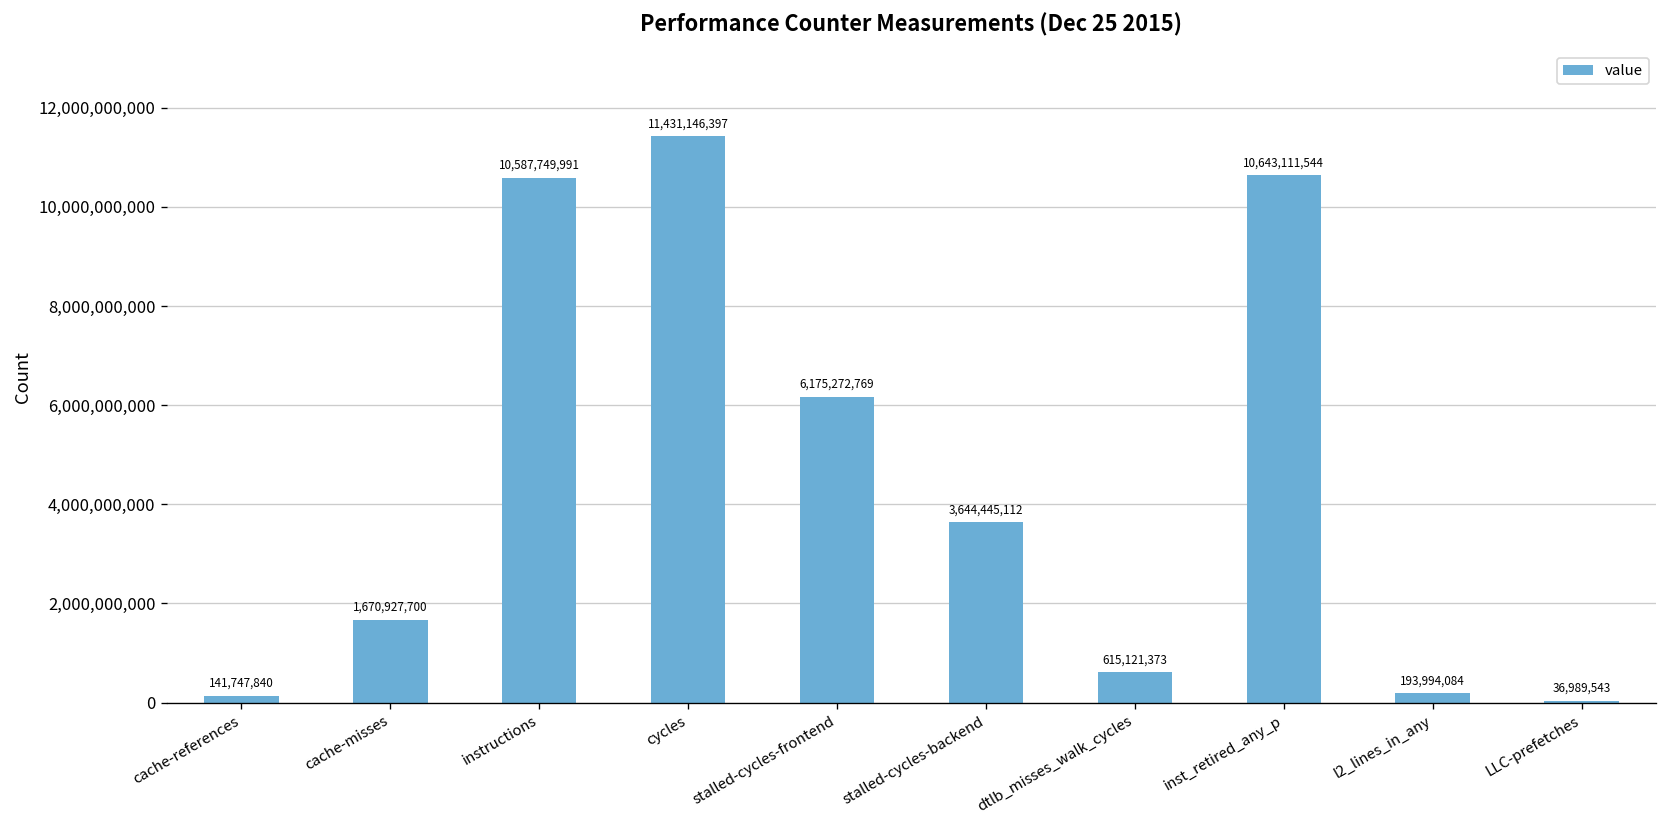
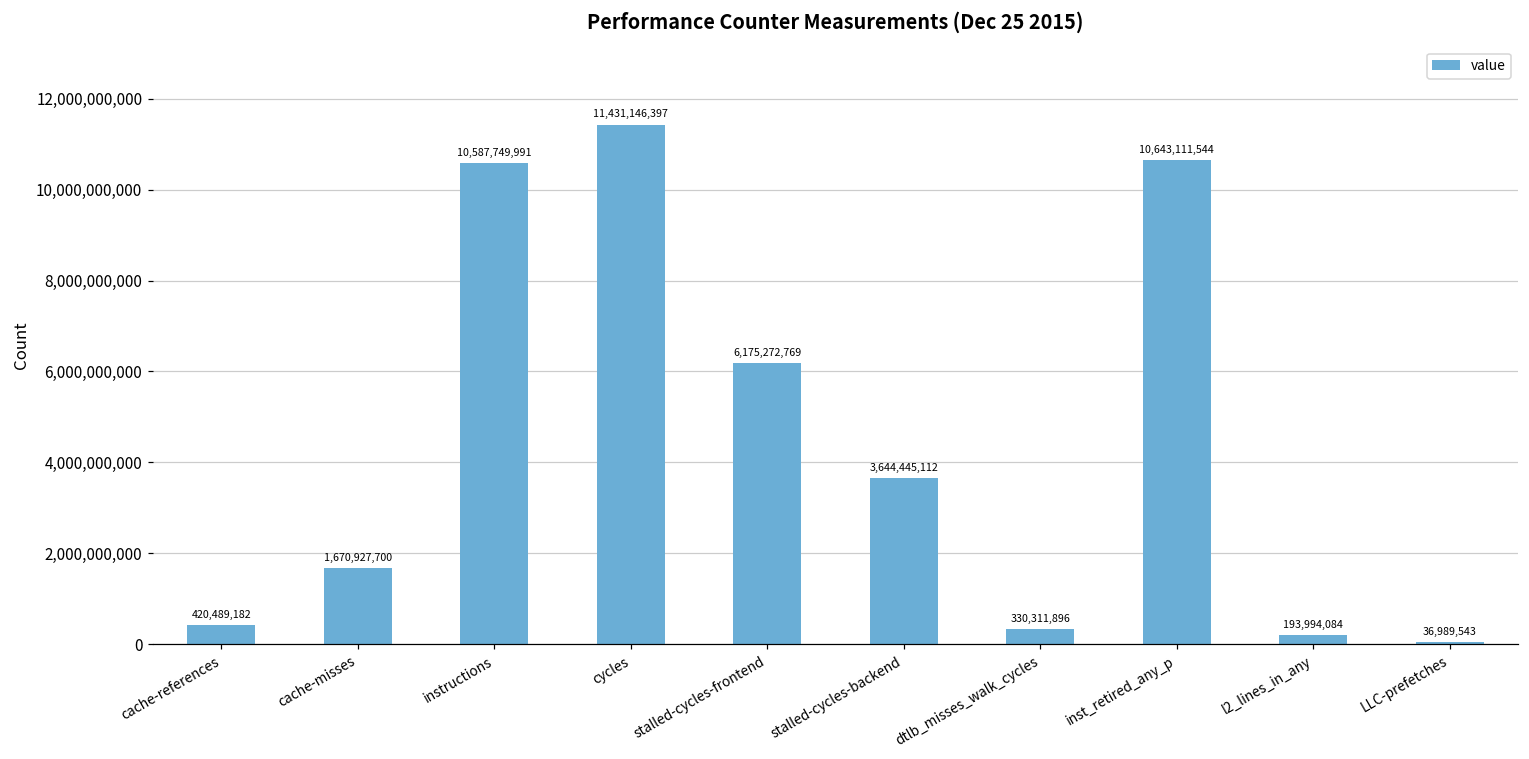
cache-references: 141,747,840 -> 420,489,182
dtlb_misses_walk_cycles: 615,121,373 -> 330,311,896
